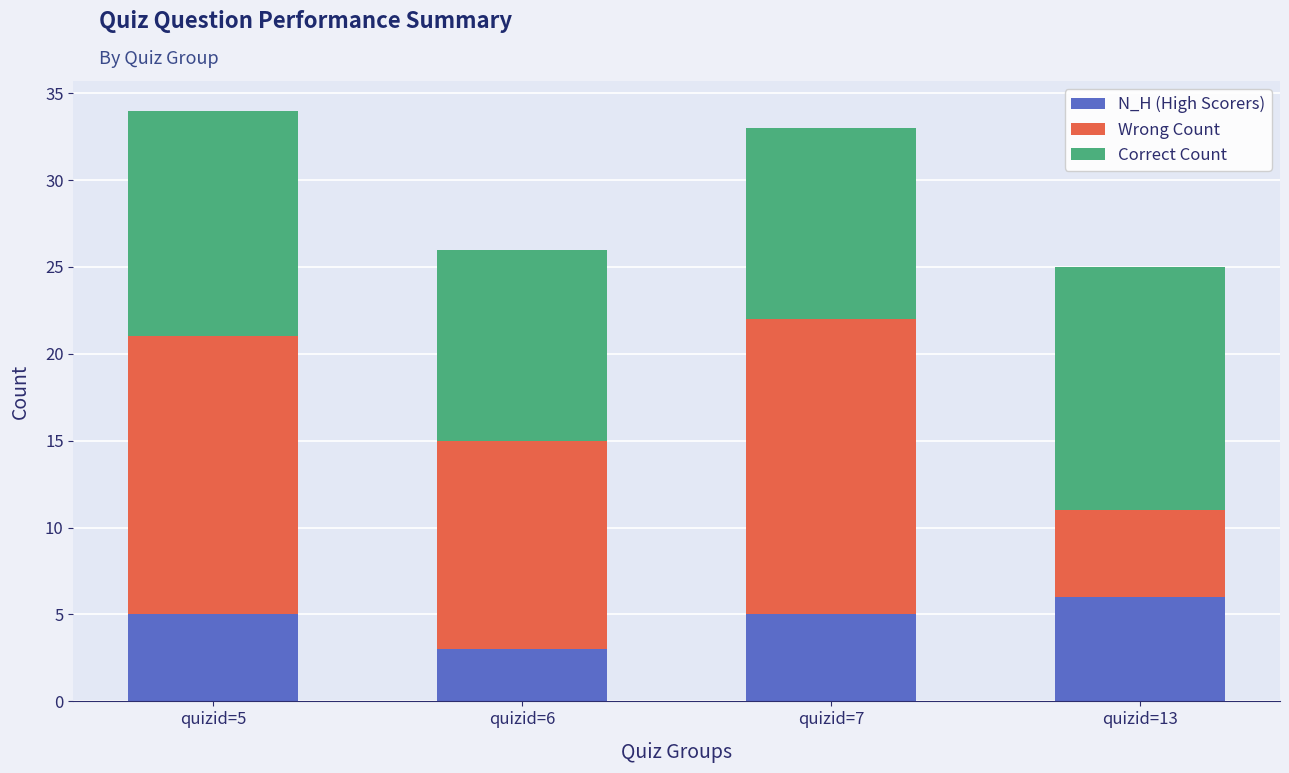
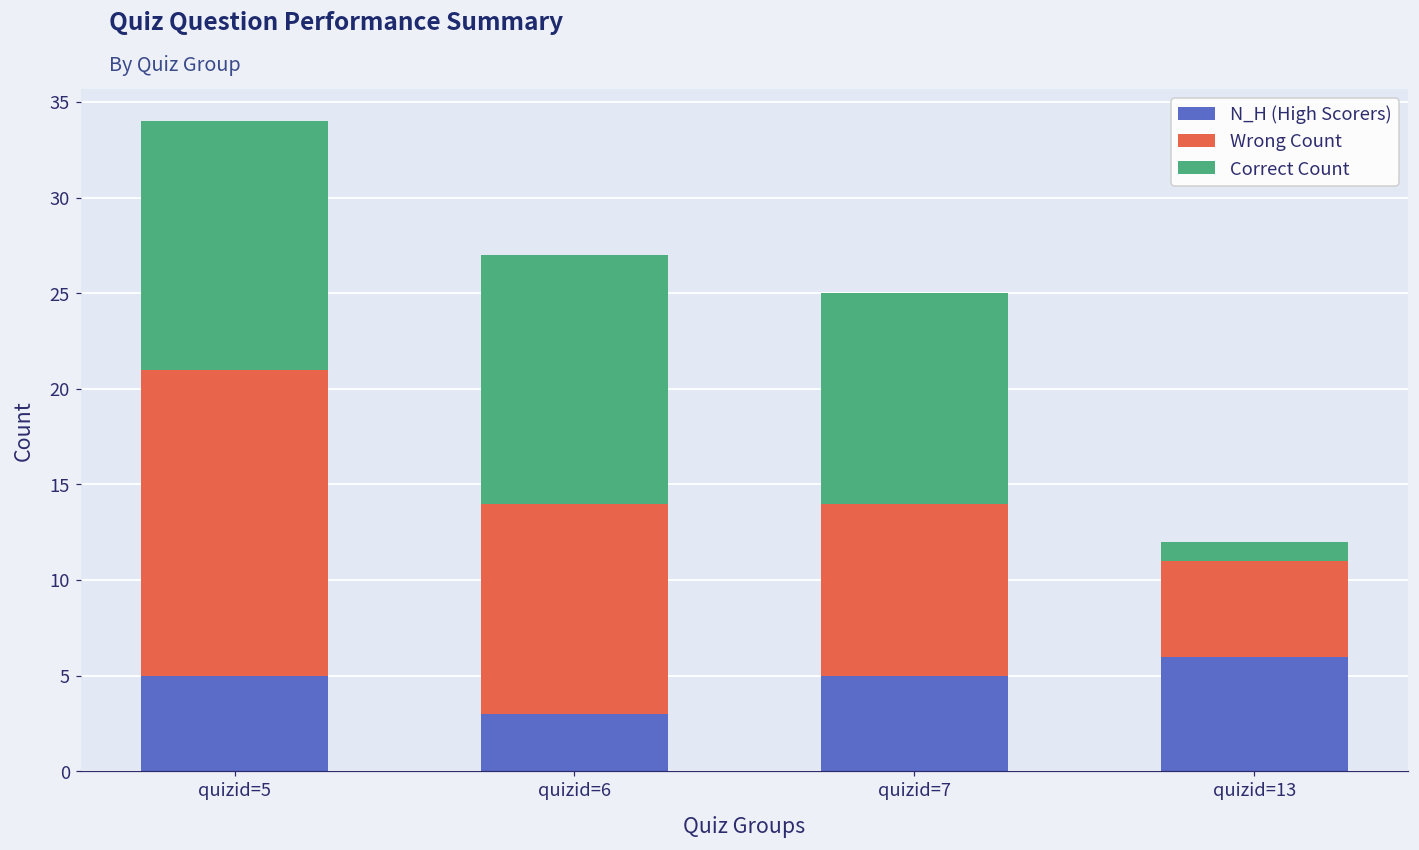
Wrong Count, quizid=6: 12 -> 11
Correct Count, quizid=6: 11 -> 13
Wrong Count, quizid=7: 17 -> 9
Correct Count, quizid=13: 14 -> 1
